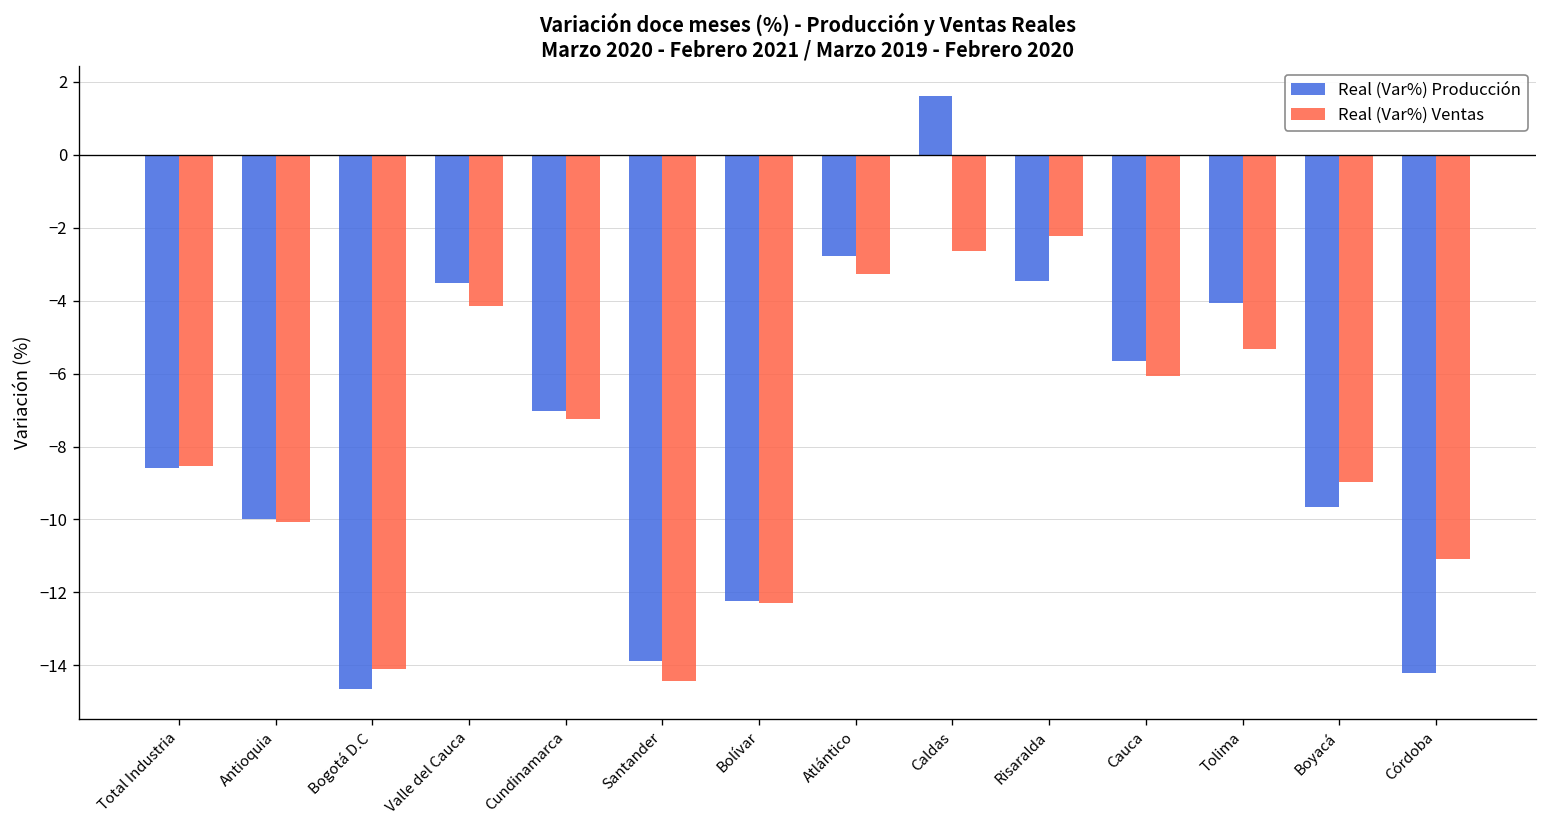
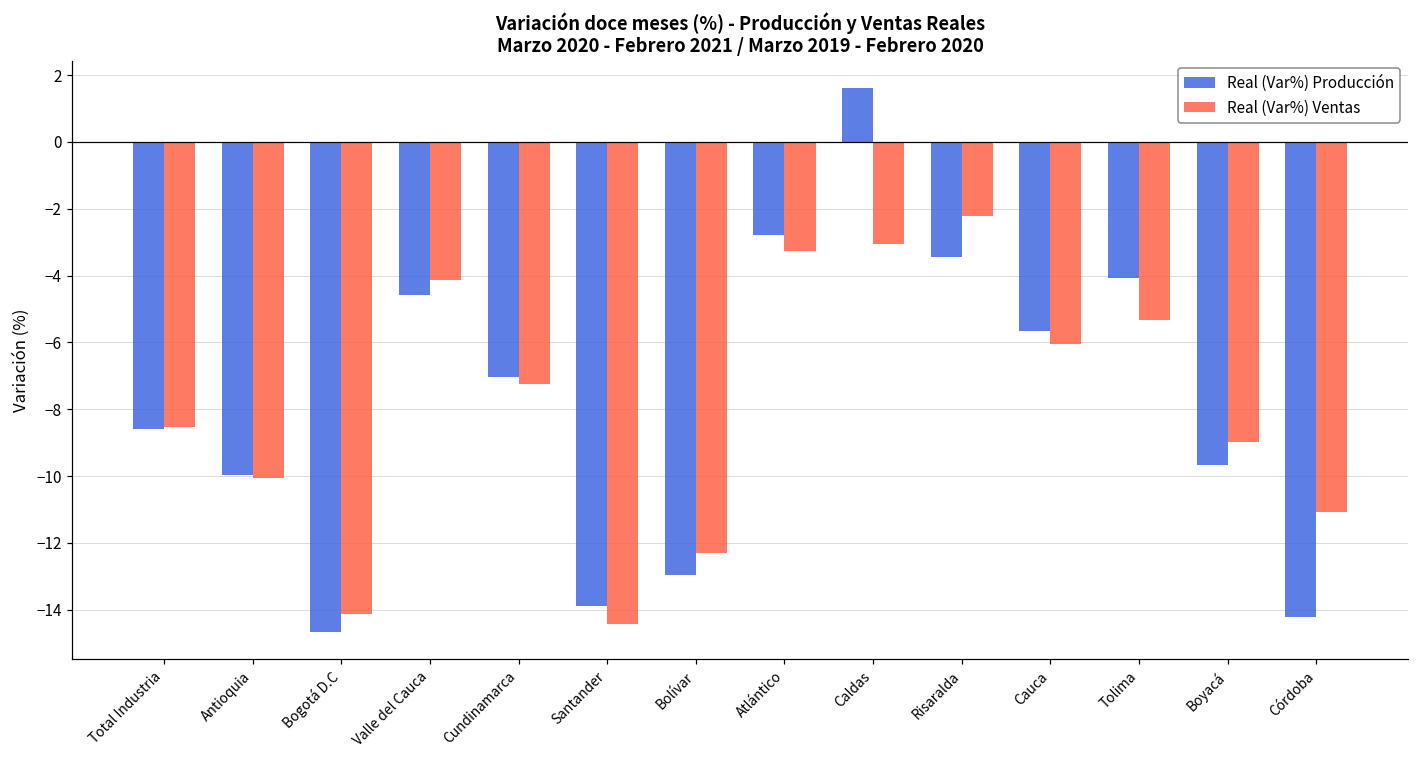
Real (Var%) Producción, Valle del Cauca: -3.5 -> -4.6
Real (Var%) Producción, Bolívar: -12.2 -> -13.0
Real (Var%) Ventas, Caldas: -2.6 -> -3.0
